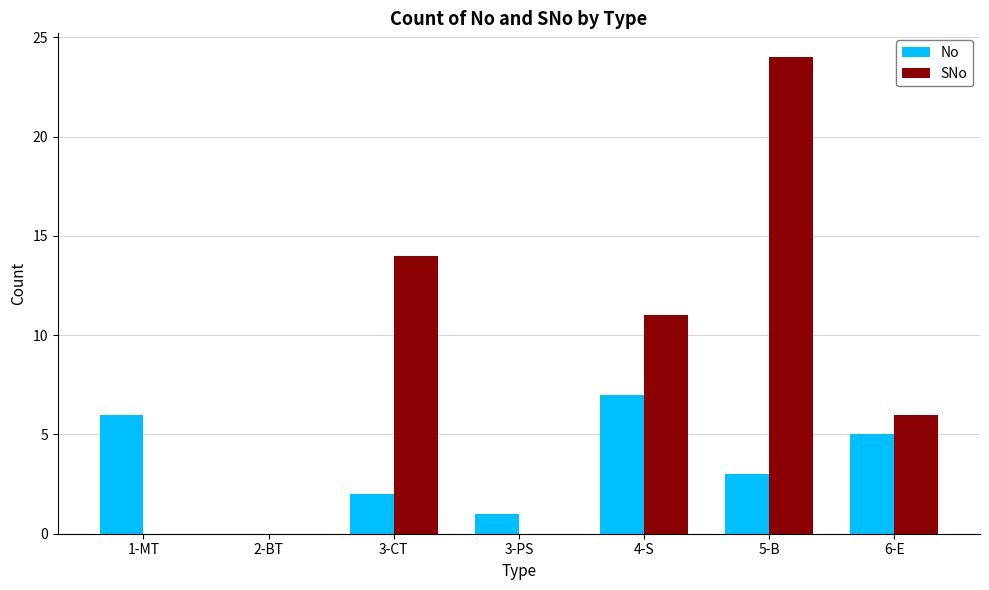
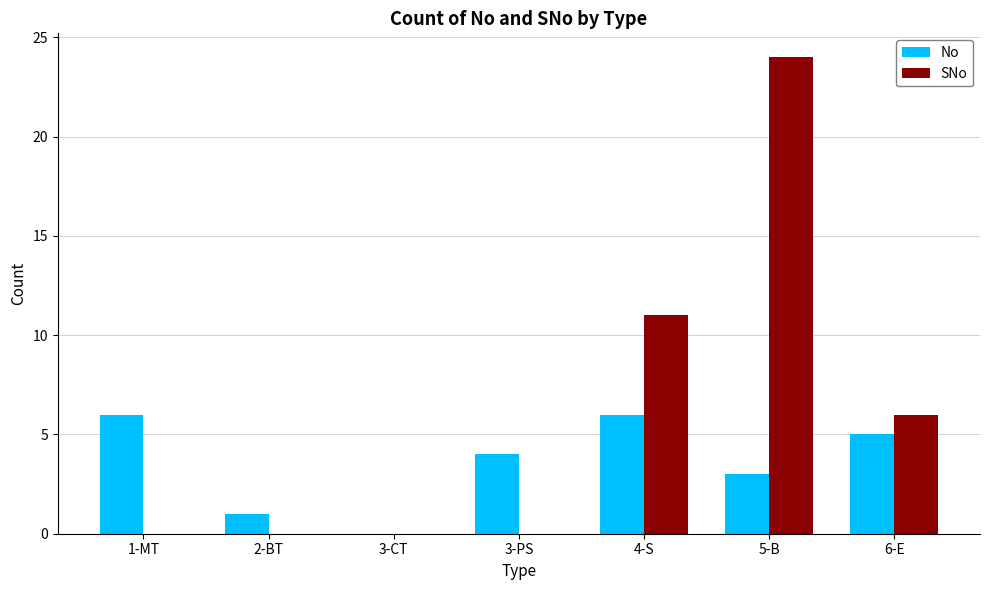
No, 2-BT: 0 -> 1
No, 3-CT: 2 -> 0
SNo, 3-CT: 14 -> 0
No, 3-PS: 1 -> 4
No, 4-S: 7 -> 6
